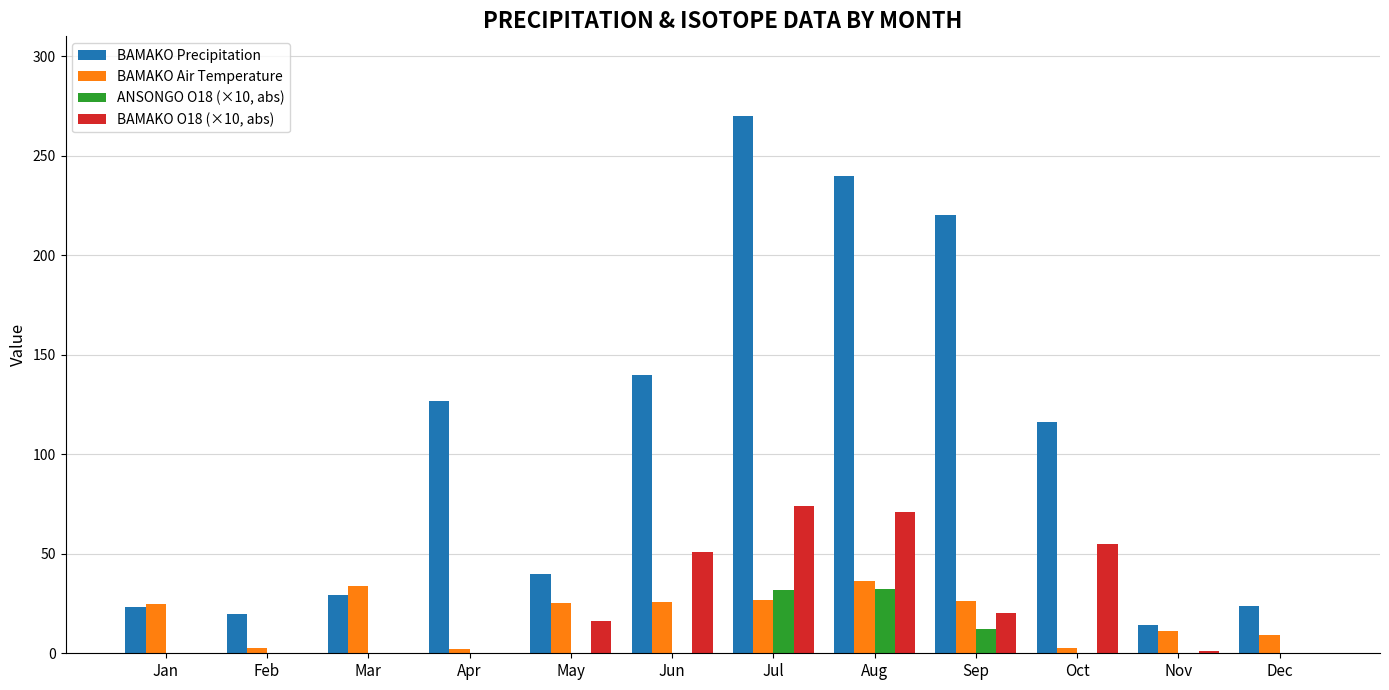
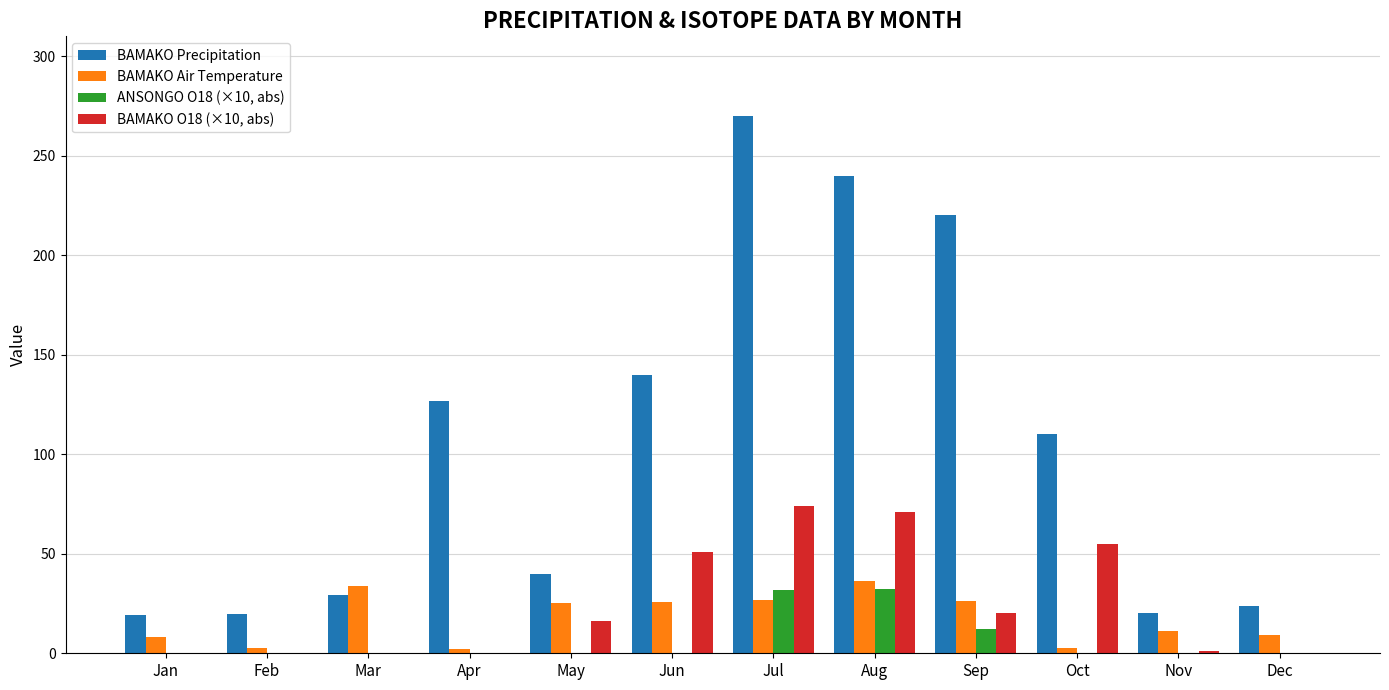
BAMAKO Precipitation, Jan: 24 -> 19
BAMAKO Air Temperature, Jan: 25 -> 8
BAMAKO Precipitation, Oct: 116 -> 110
BAMAKO Precipitation, Nov: 14 -> 20
